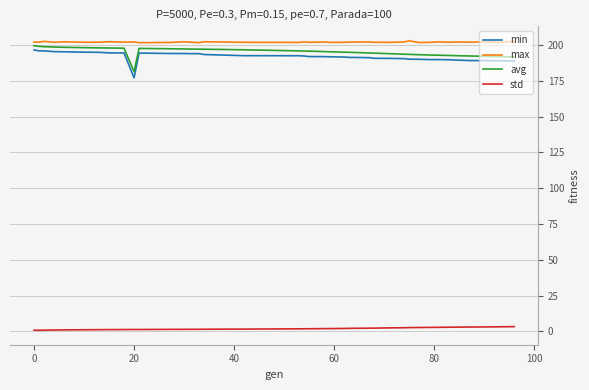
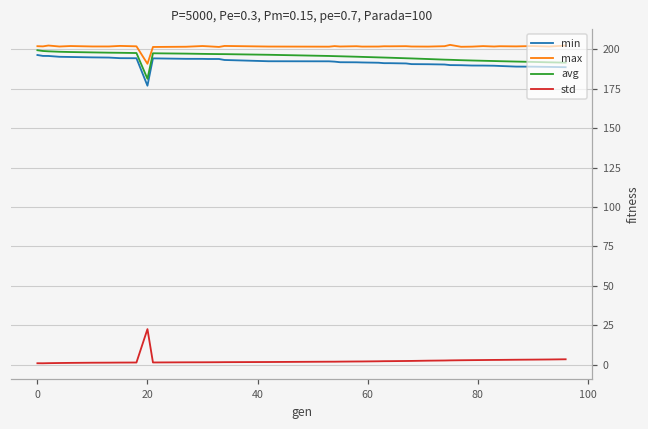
max, 20: 202 -> 191
std, 20: 1 -> 23
